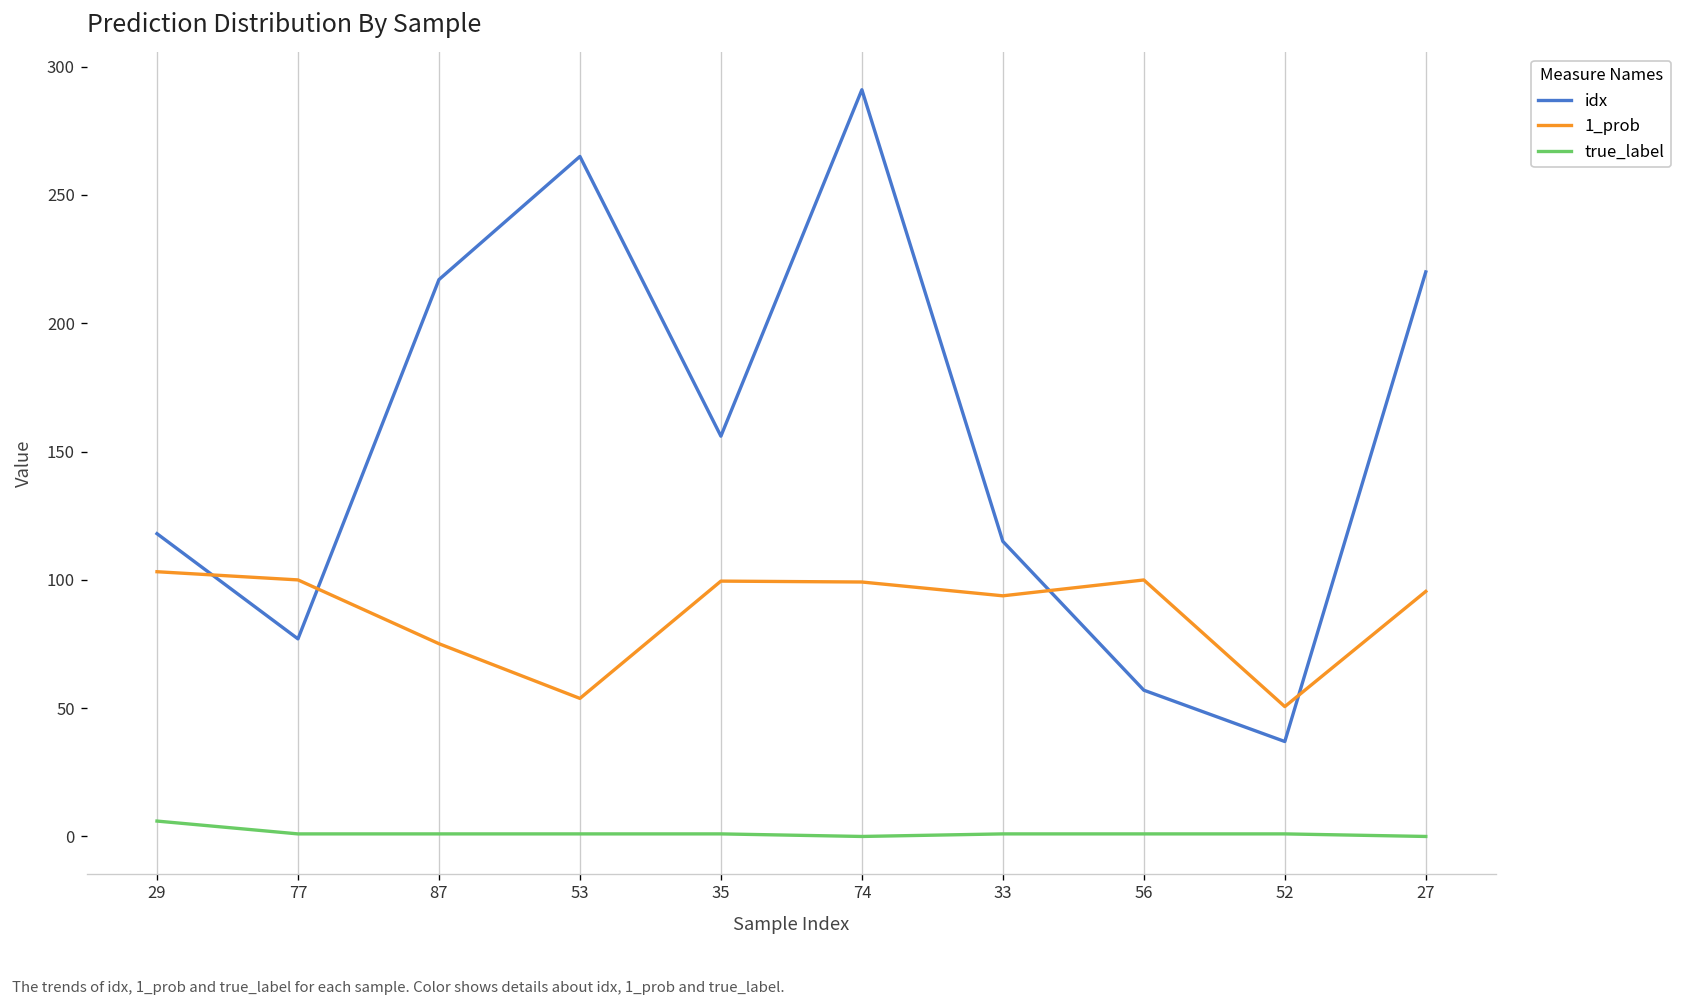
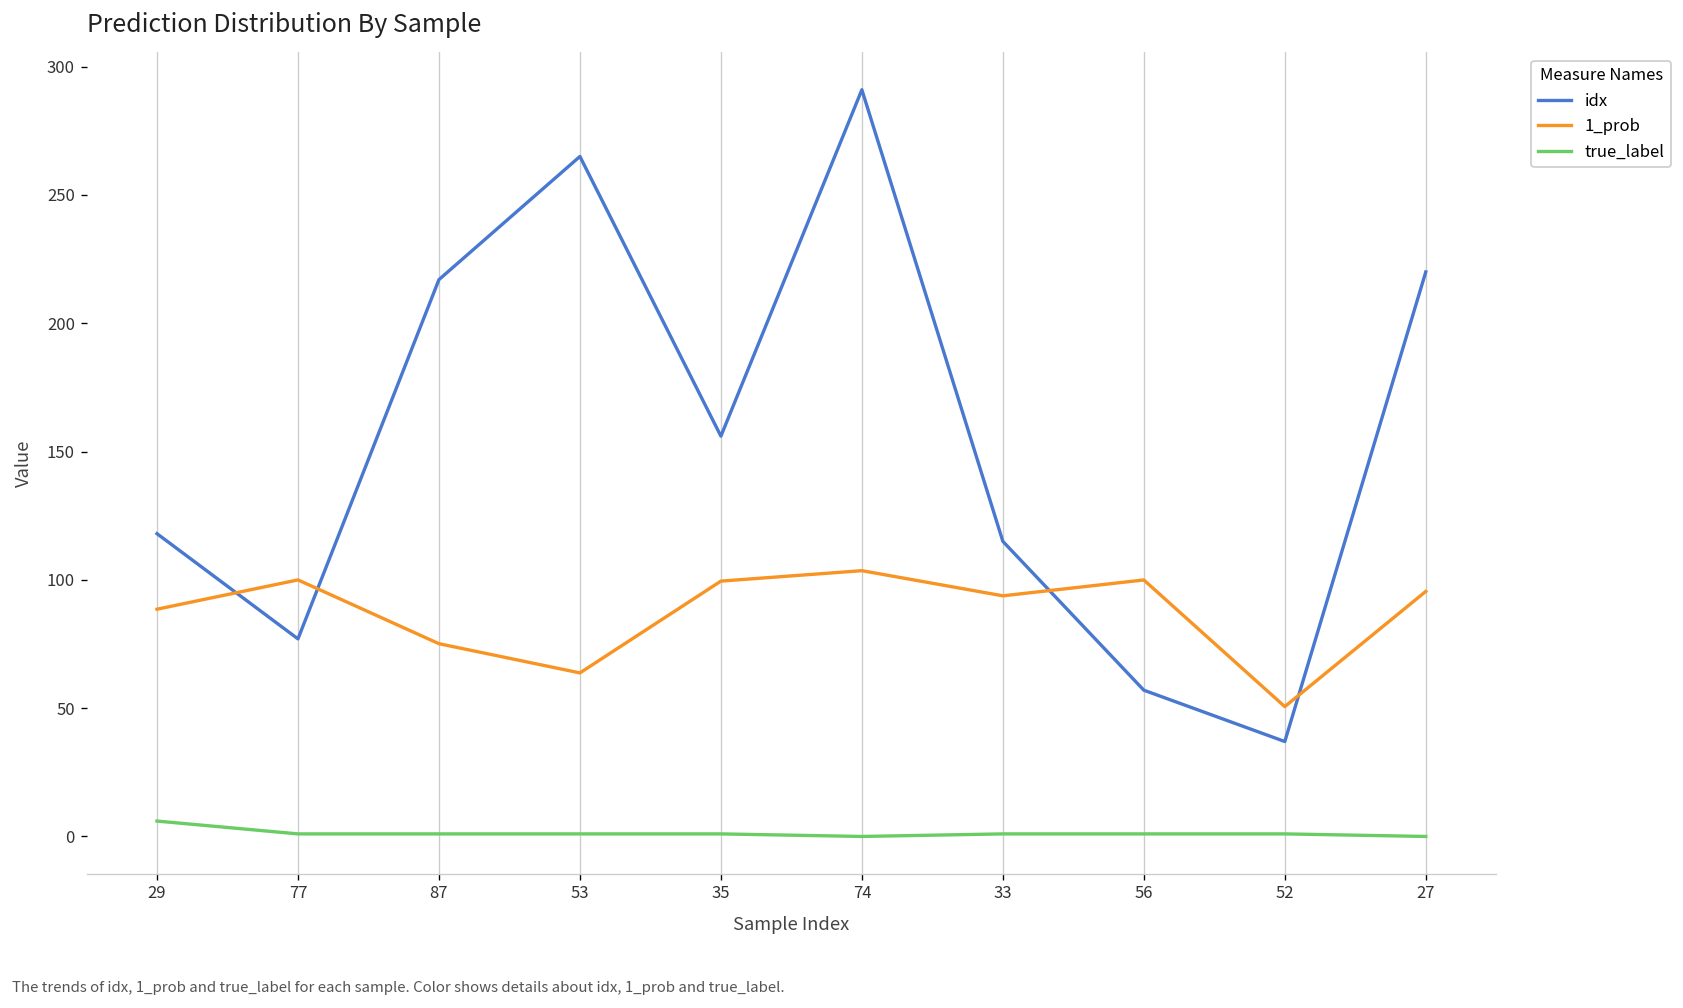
1_prob, 29: 103 -> 89
1_prob, 53: 54 -> 64
1_prob, 74: 99 -> 104
